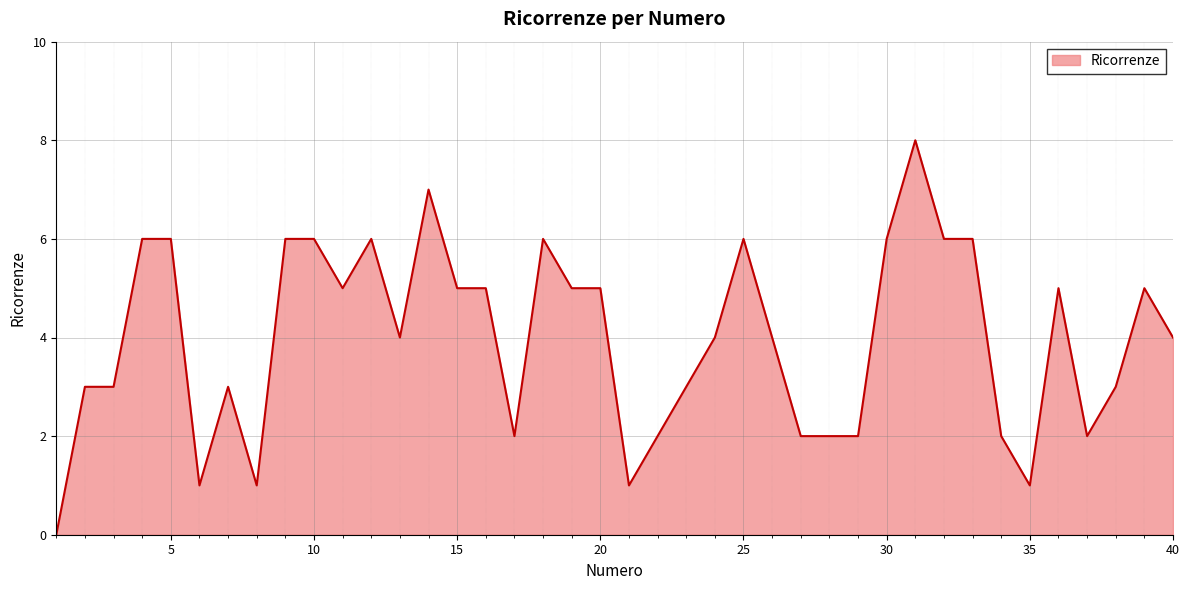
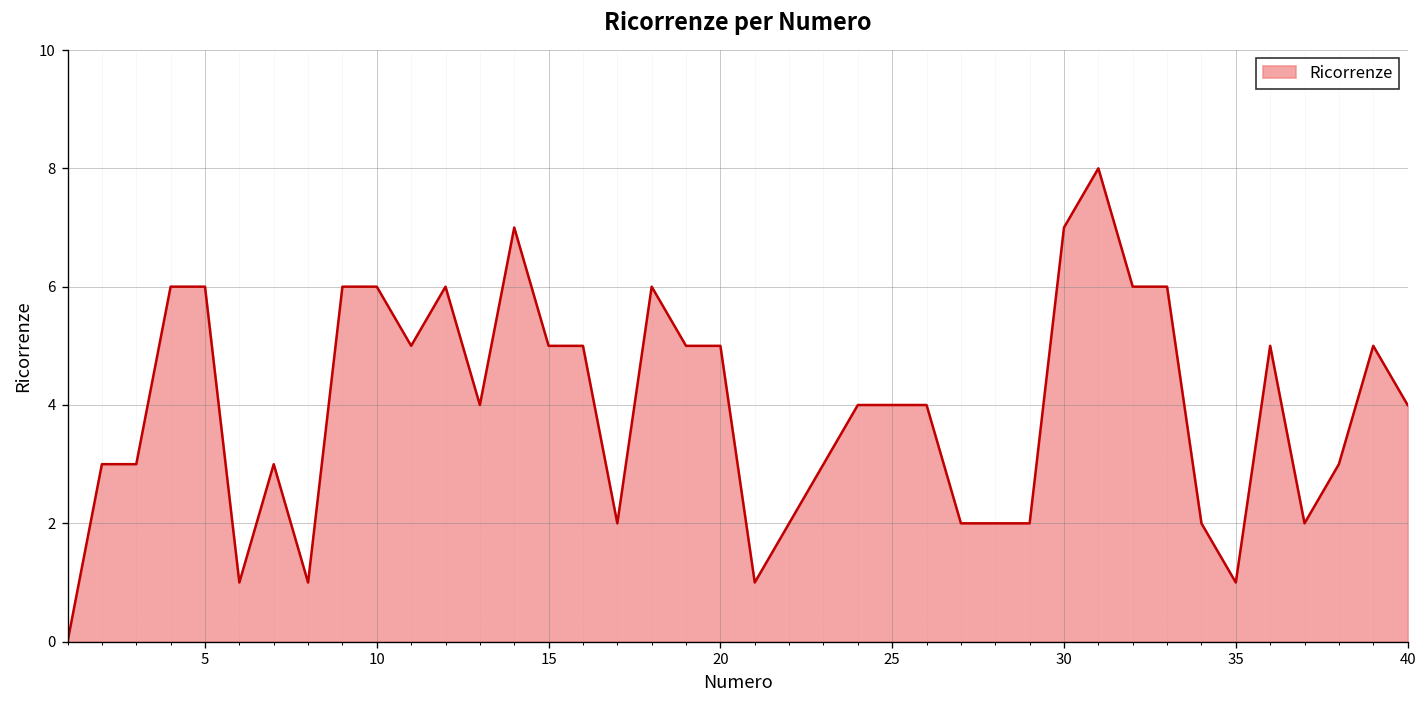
25: 6 -> 4
30: 6 -> 7
